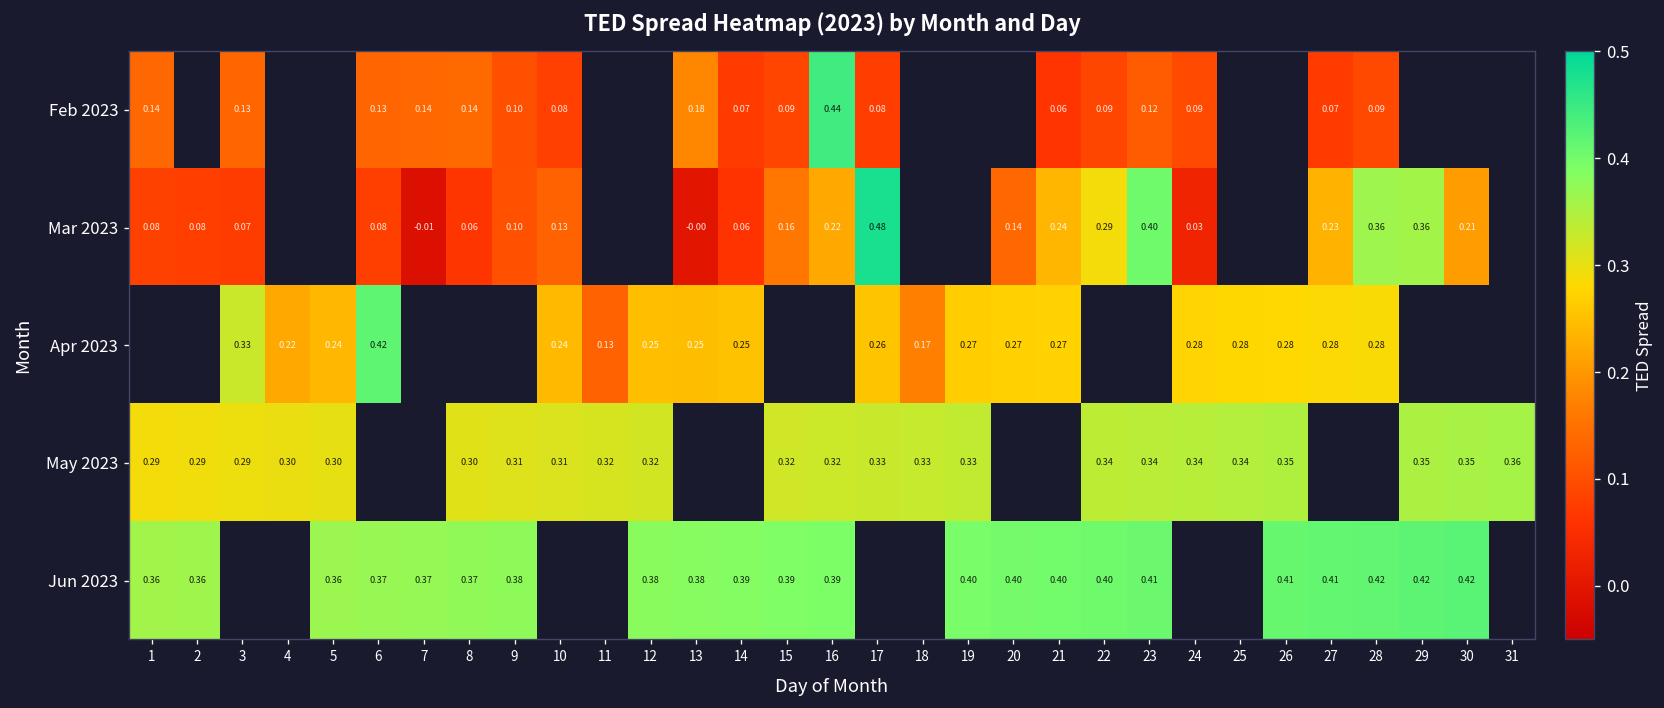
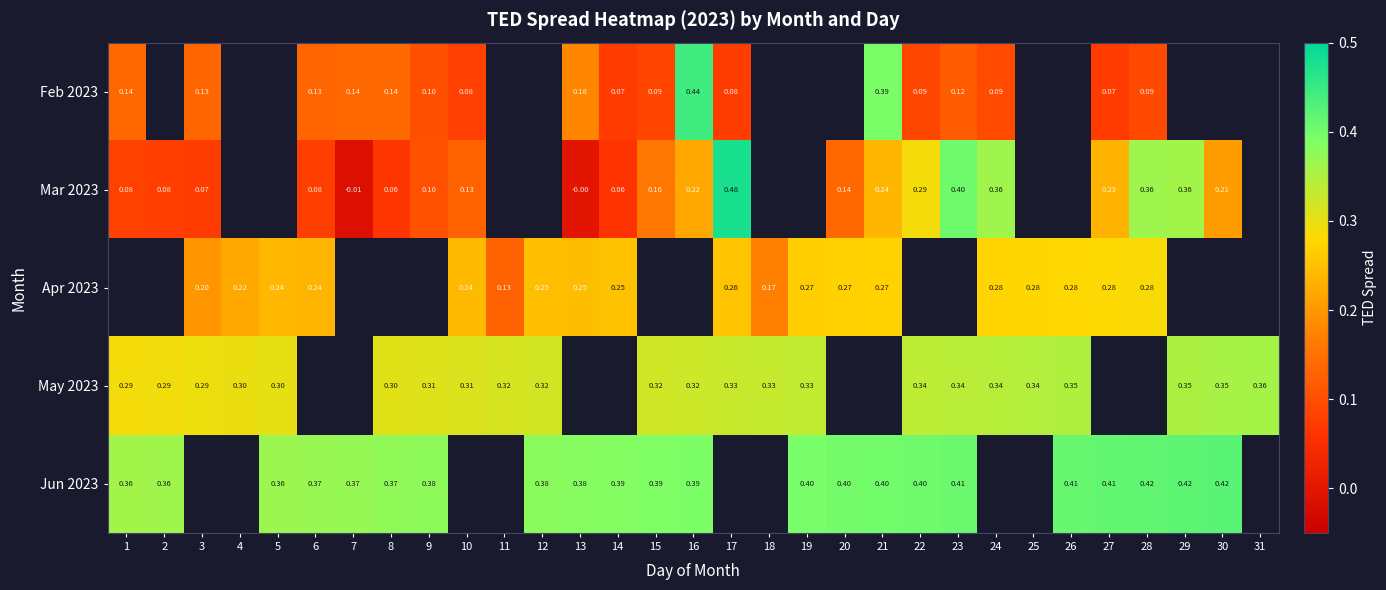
Feb 2023, 21: 0.06 -> 0.39
Mar 2023, 24: 0.03 -> 0.36
Apr 2023, 3: 0.33 -> 0.20
Apr 2023, 6: 0.42 -> 0.24
